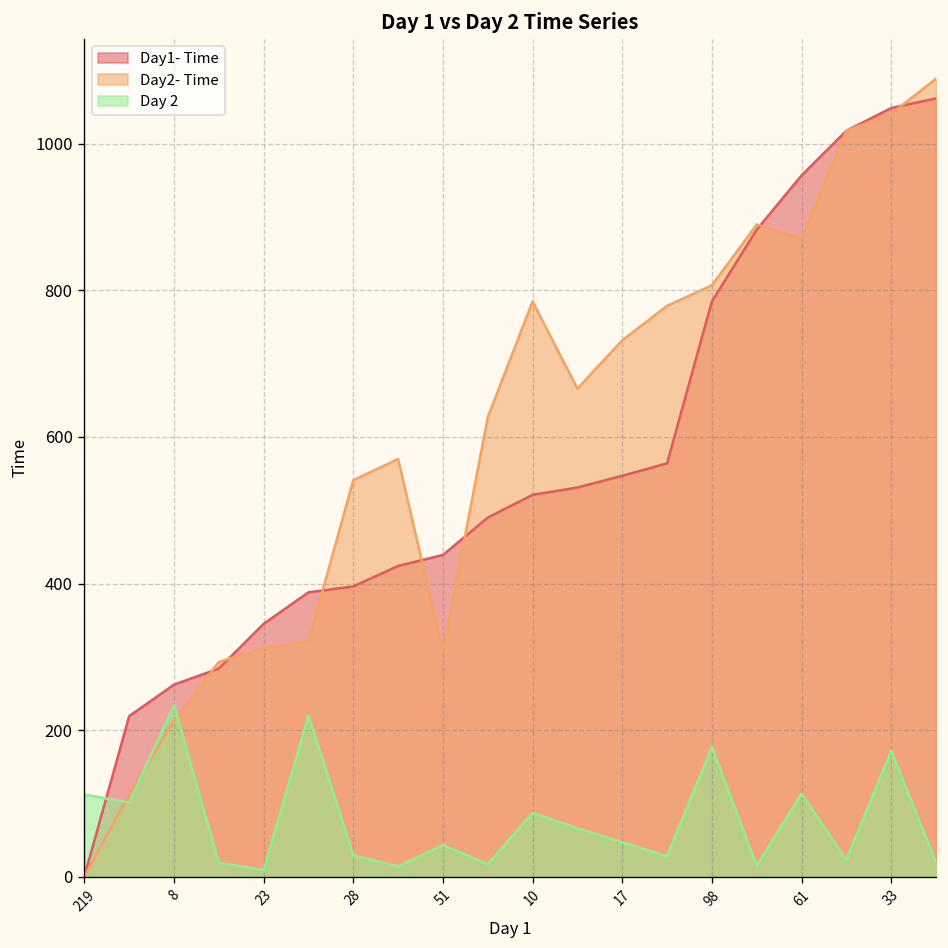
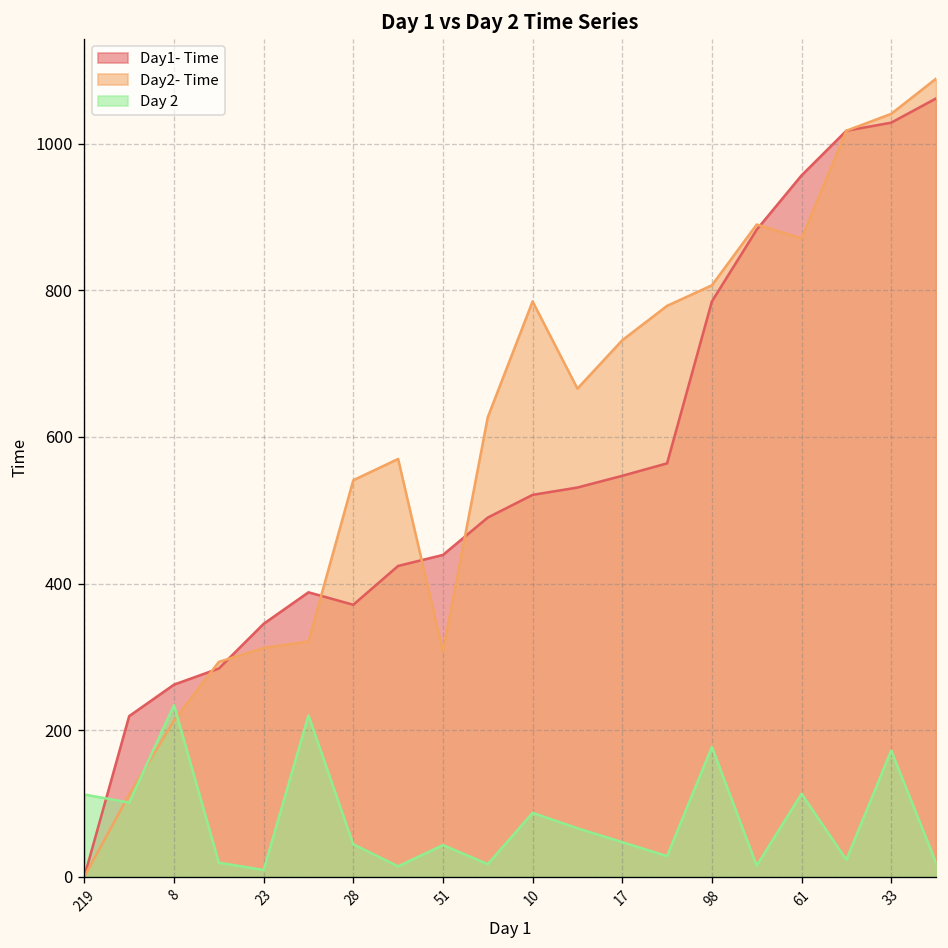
Day1- Time, 28: 400 -> 370
Day 2, 28: 30 -> 40
Day1- Time, 33: 1050 -> 1030
